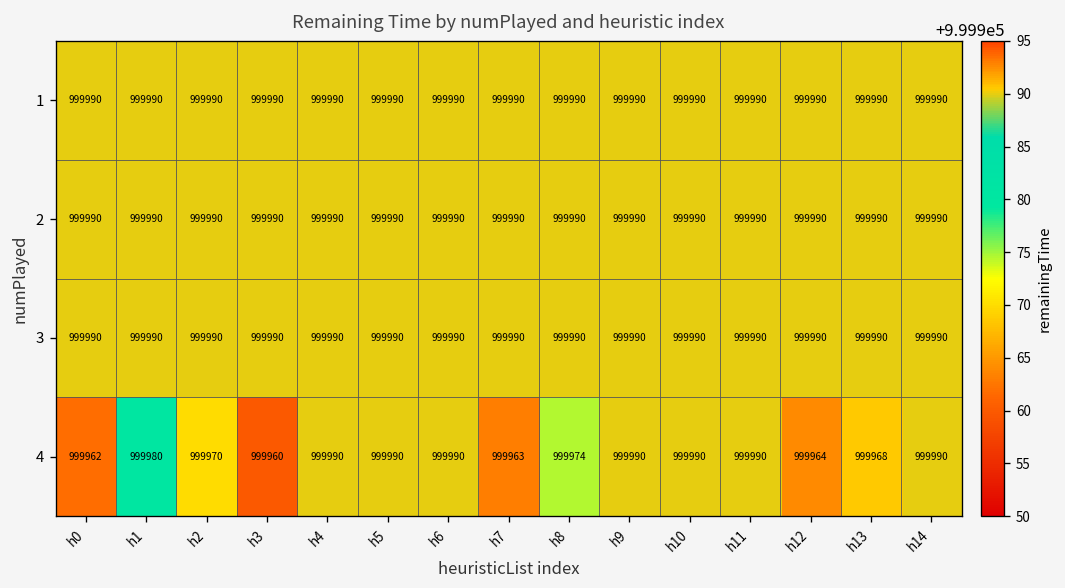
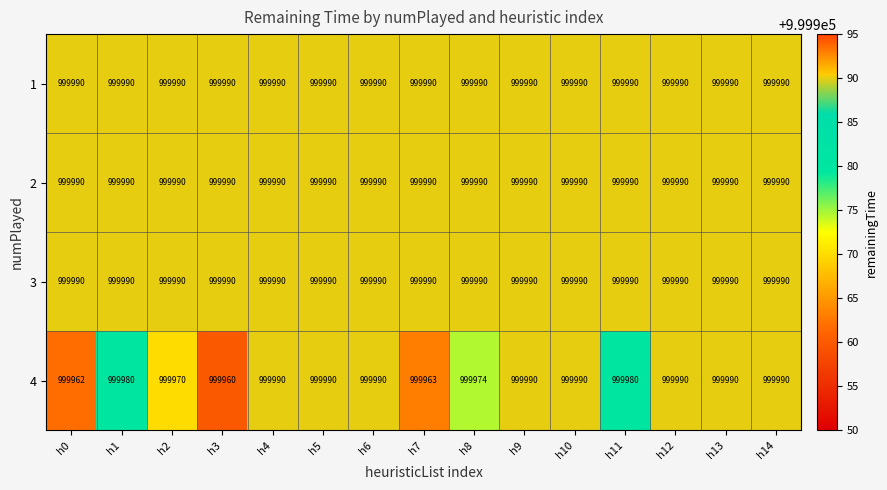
4, h11: 999990 -> 999980
4, h12: 999964 -> 999990
4, h13: 999968 -> 999990
